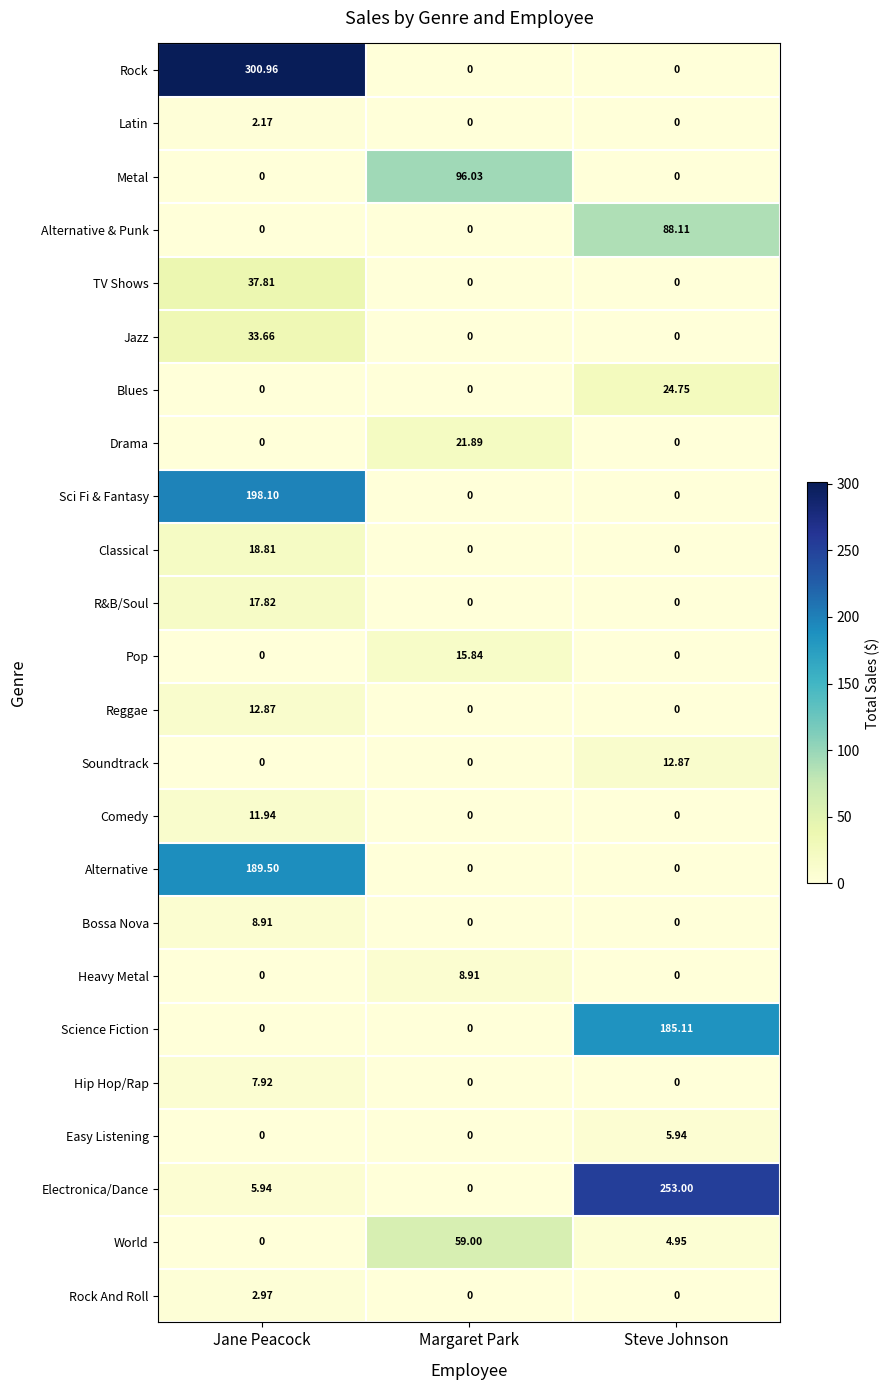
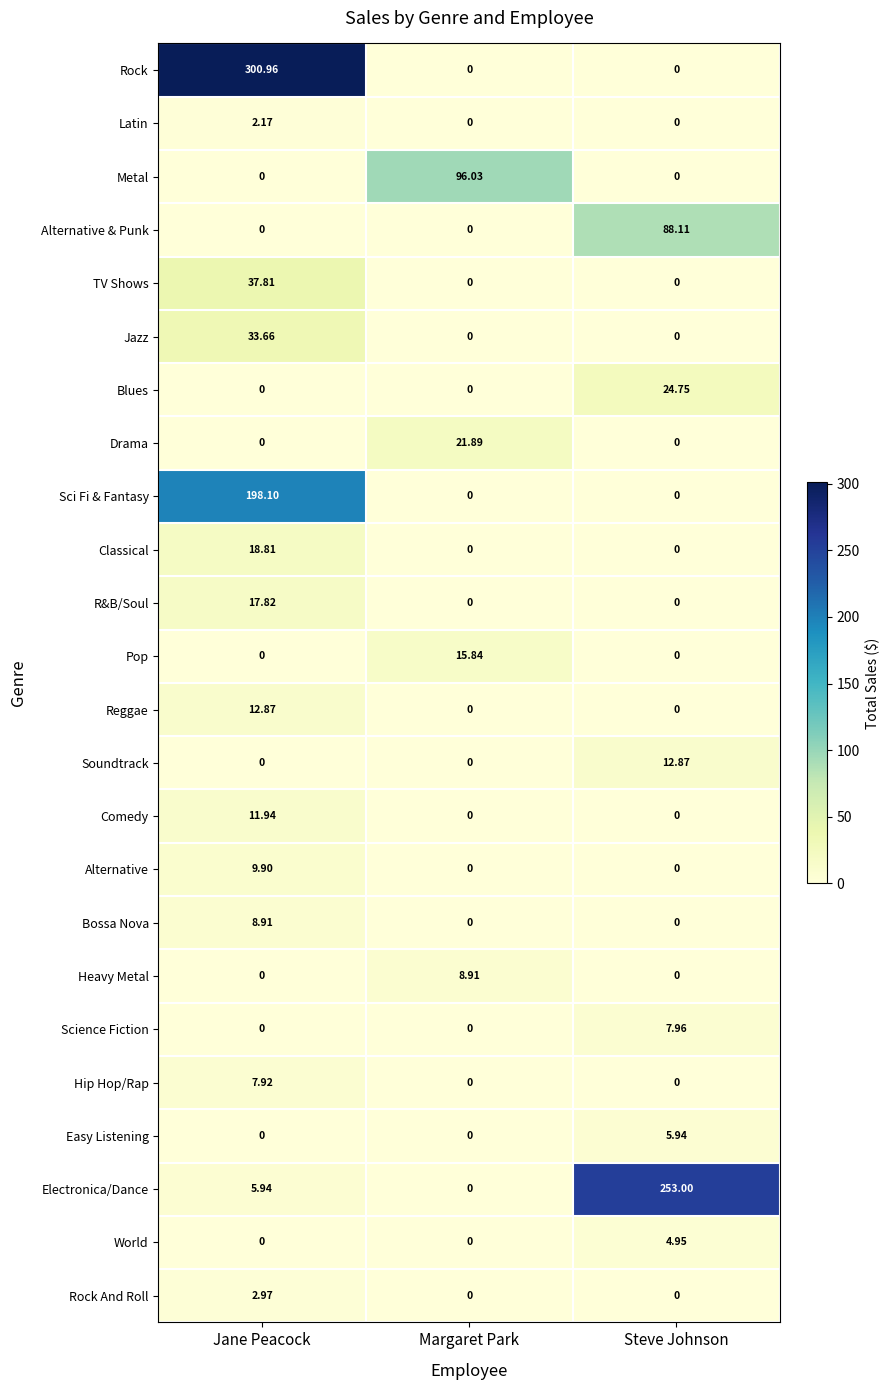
Alternative, Jane Peacock: 189.50 -> 9.90
Science Fiction, Steve Johnson: 185.11 -> 7.96
World, Margaret Park: 59.00 -> 0
